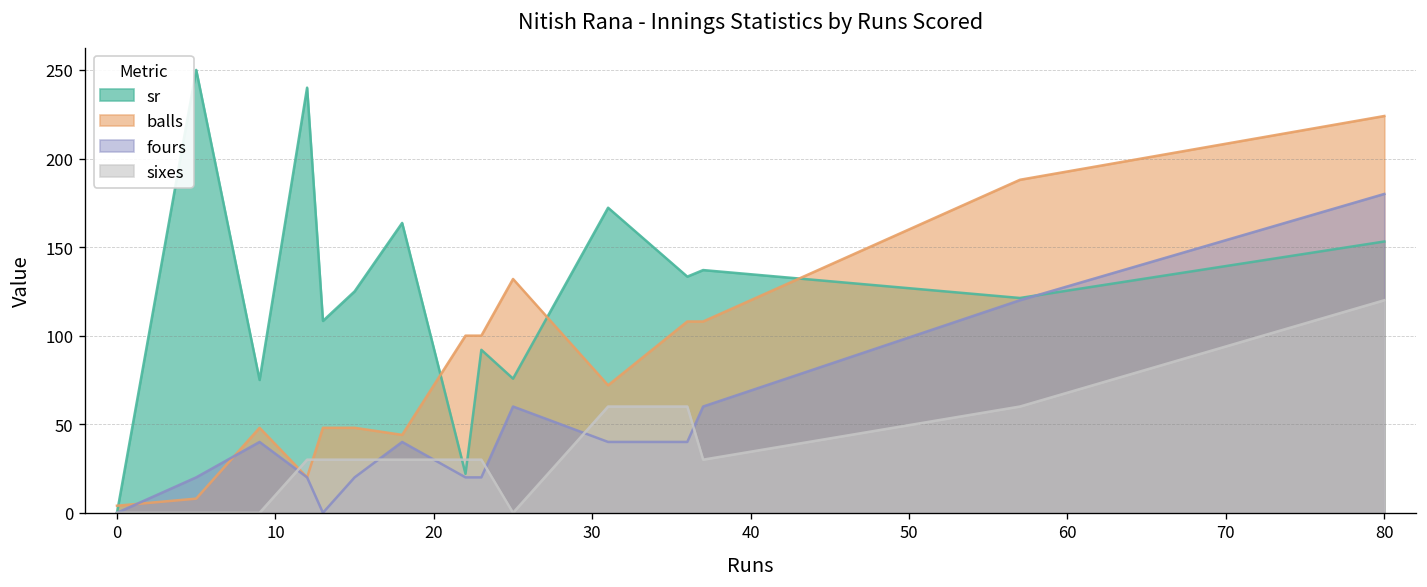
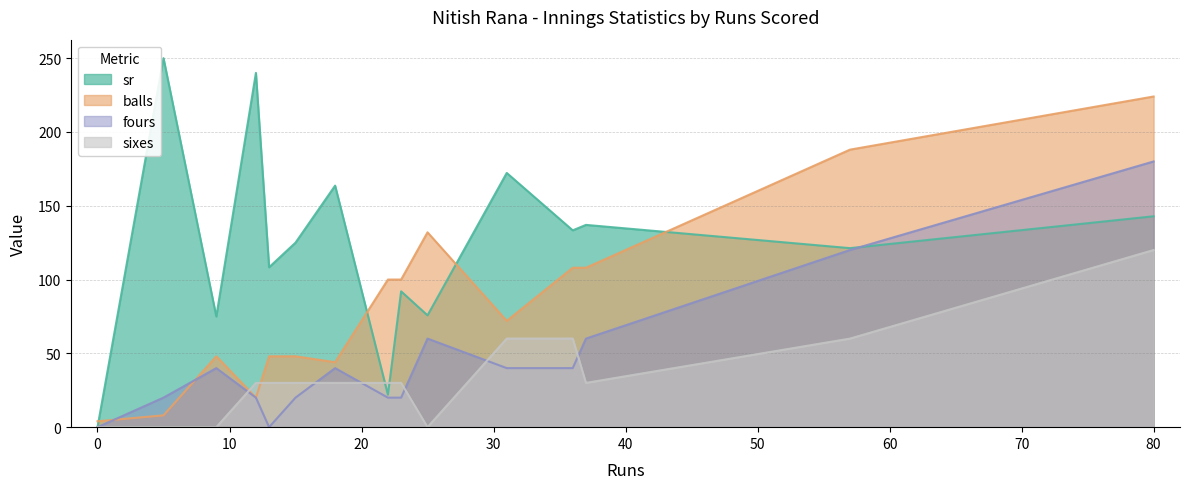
sr, 80: 153 -> 143
